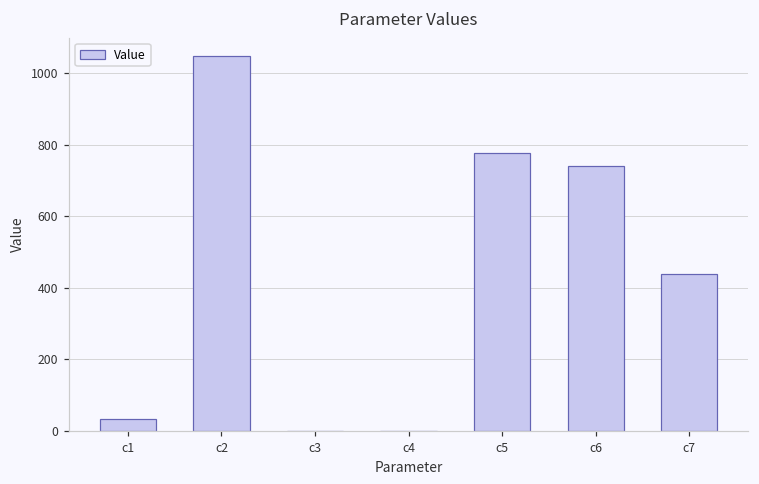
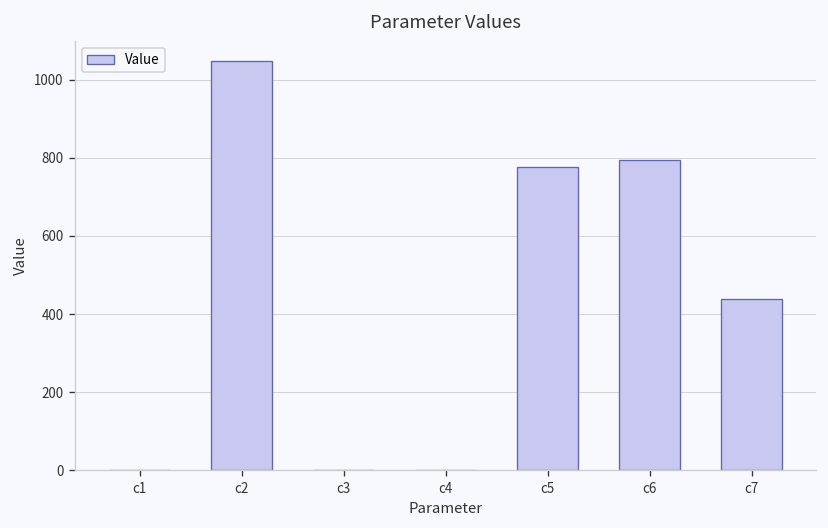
c1: 30 -> 0
c6: 740 -> 800
